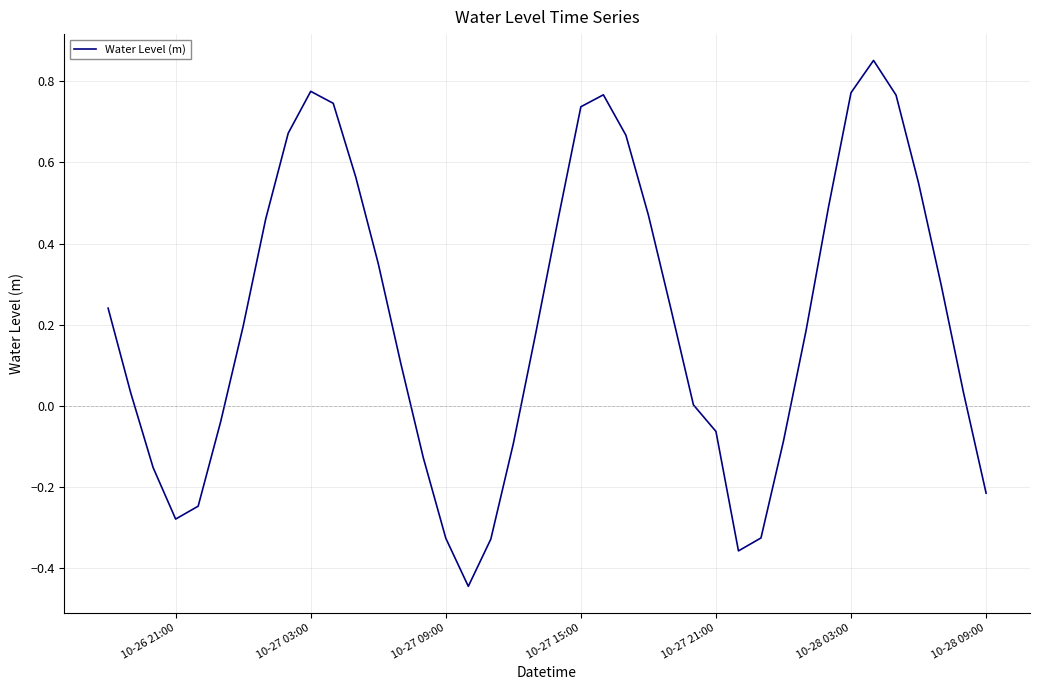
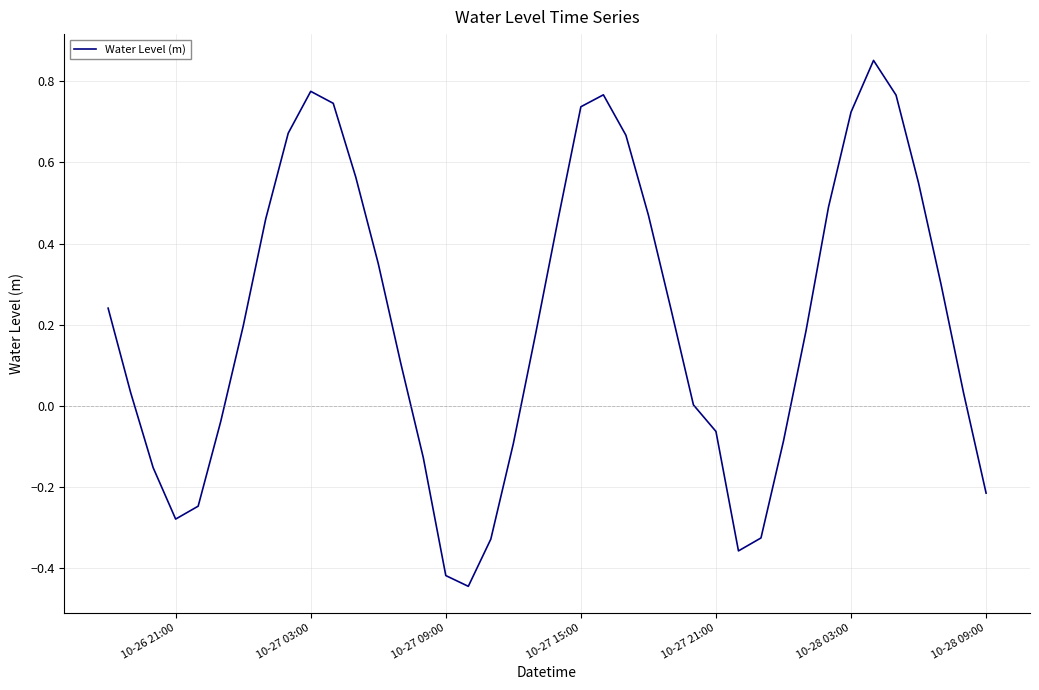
10-27 09:00: -0.33 -> -0.42
10-28 03:00: 0.77 -> 0.72
